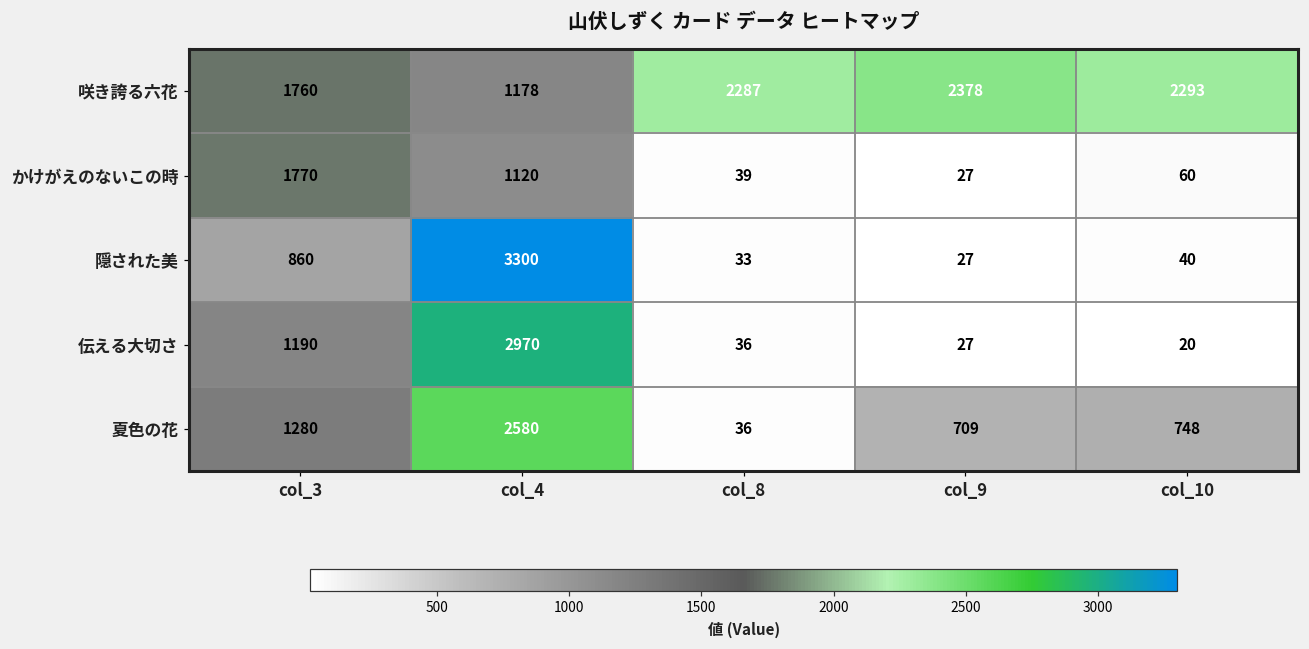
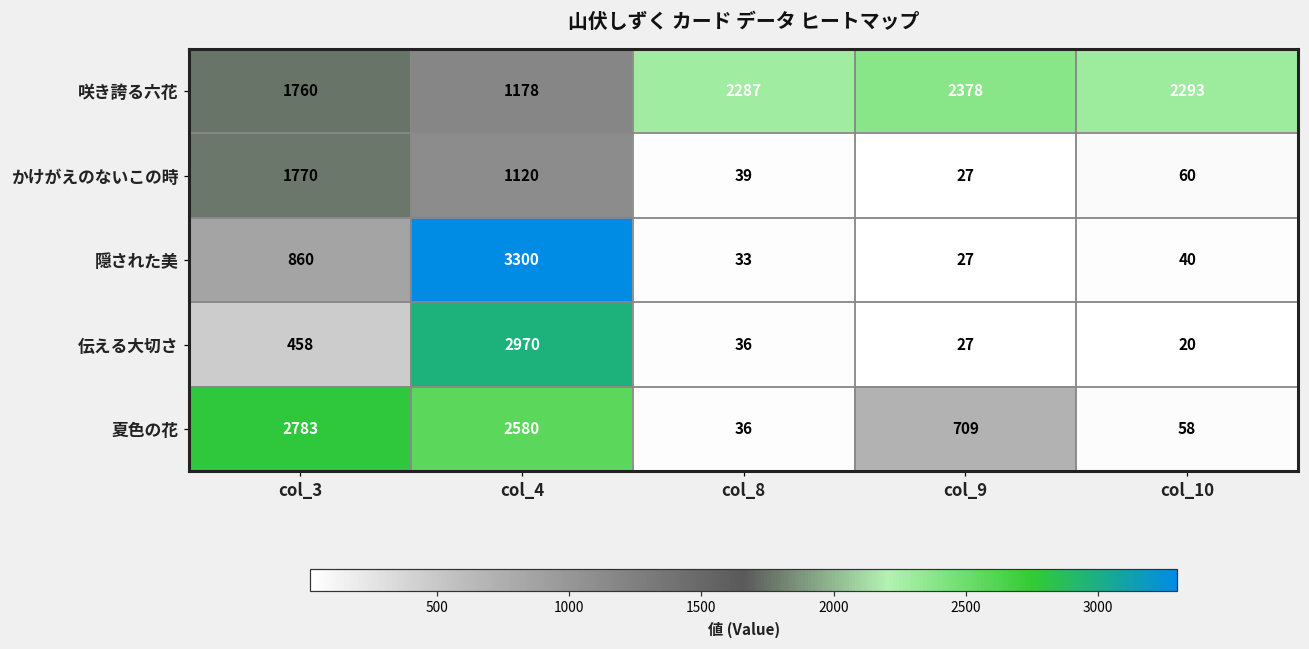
伝える大切さ, col_3: 1190 -> 458
夏色の花, col_3: 1280 -> 2783
夏色の花, col_10: 748 -> 58
